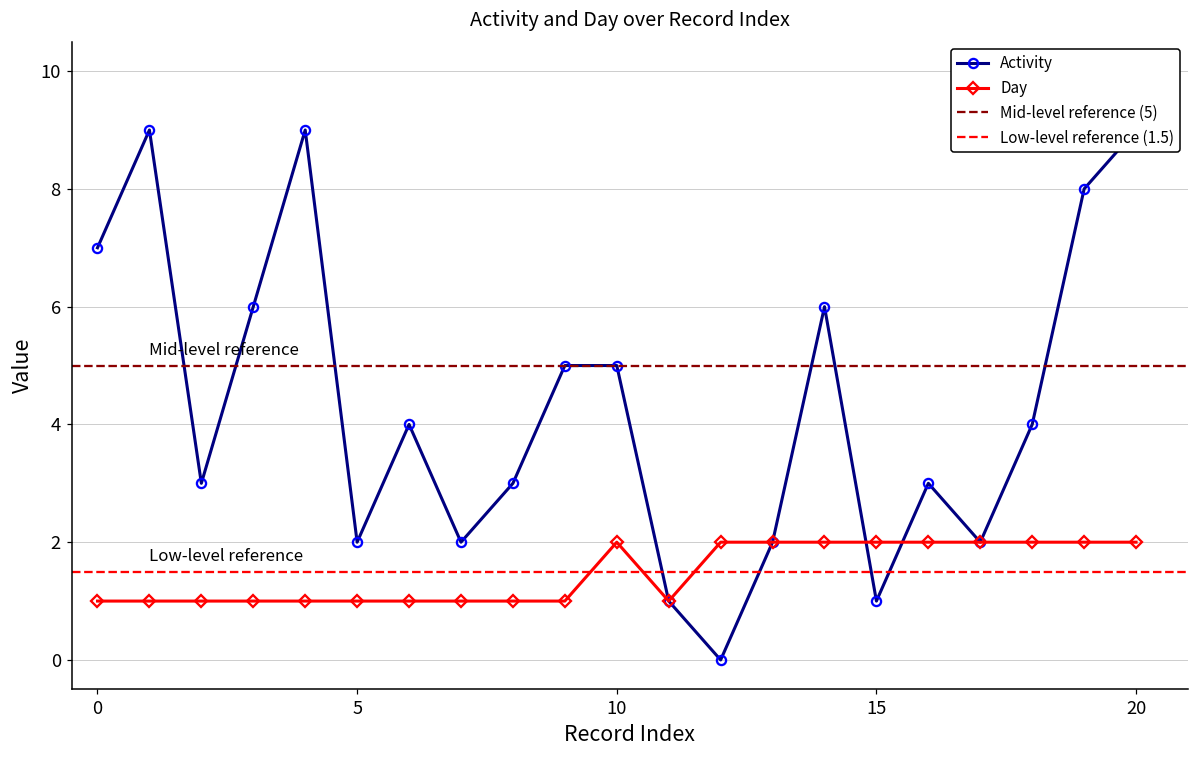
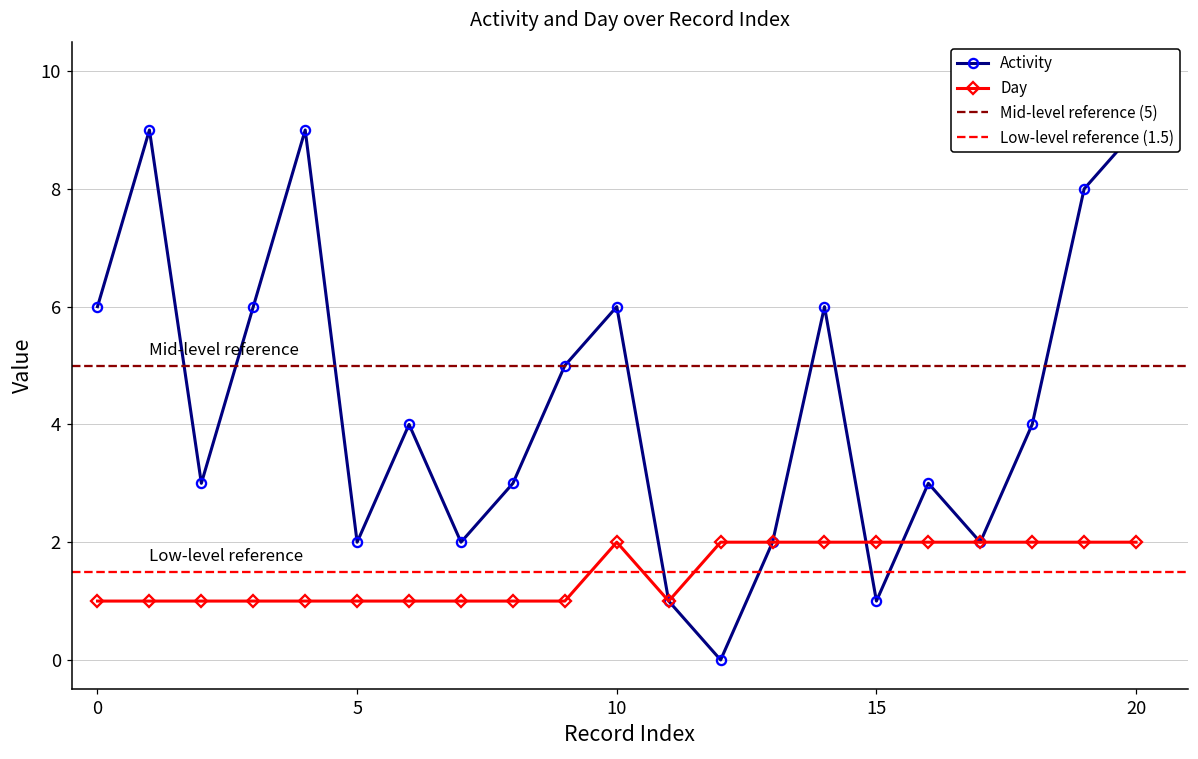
Activity, 0: 7 -> 6
Activity, 10: 5 -> 6
